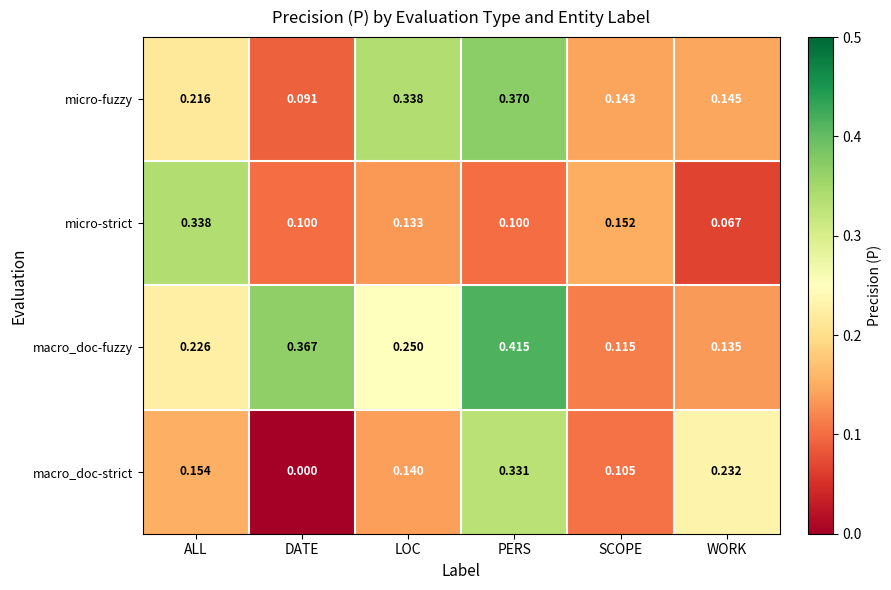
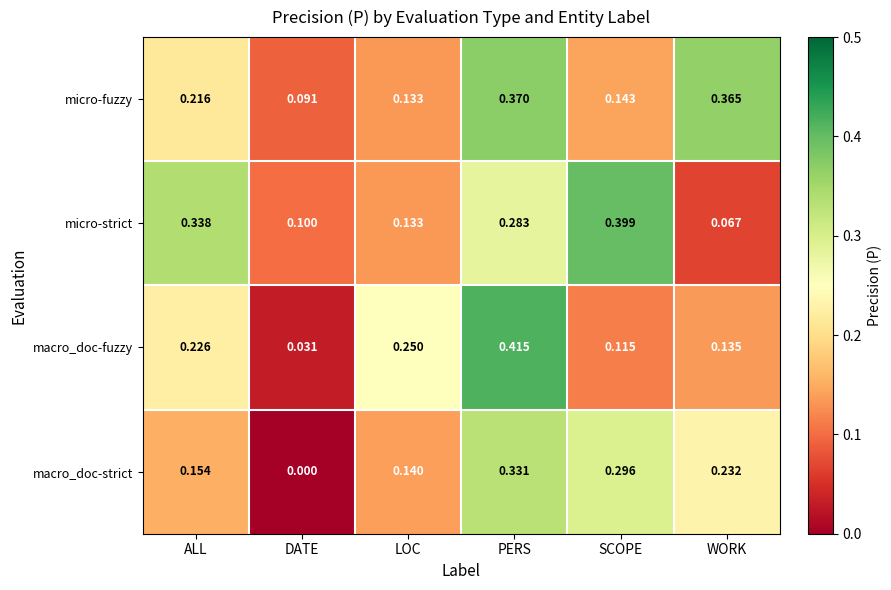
micro-fuzzy, LOC: 0.338 -> 0.133
micro-fuzzy, WORK: 0.145 -> 0.365
micro-strict, PERS: 0.100 -> 0.283
micro-strict, SCOPE: 0.152 -> 0.399
macro_doc-fuzzy, DATE: 0.367 -> 0.031
macro_doc-strict, SCOPE: 0.105 -> 0.296
